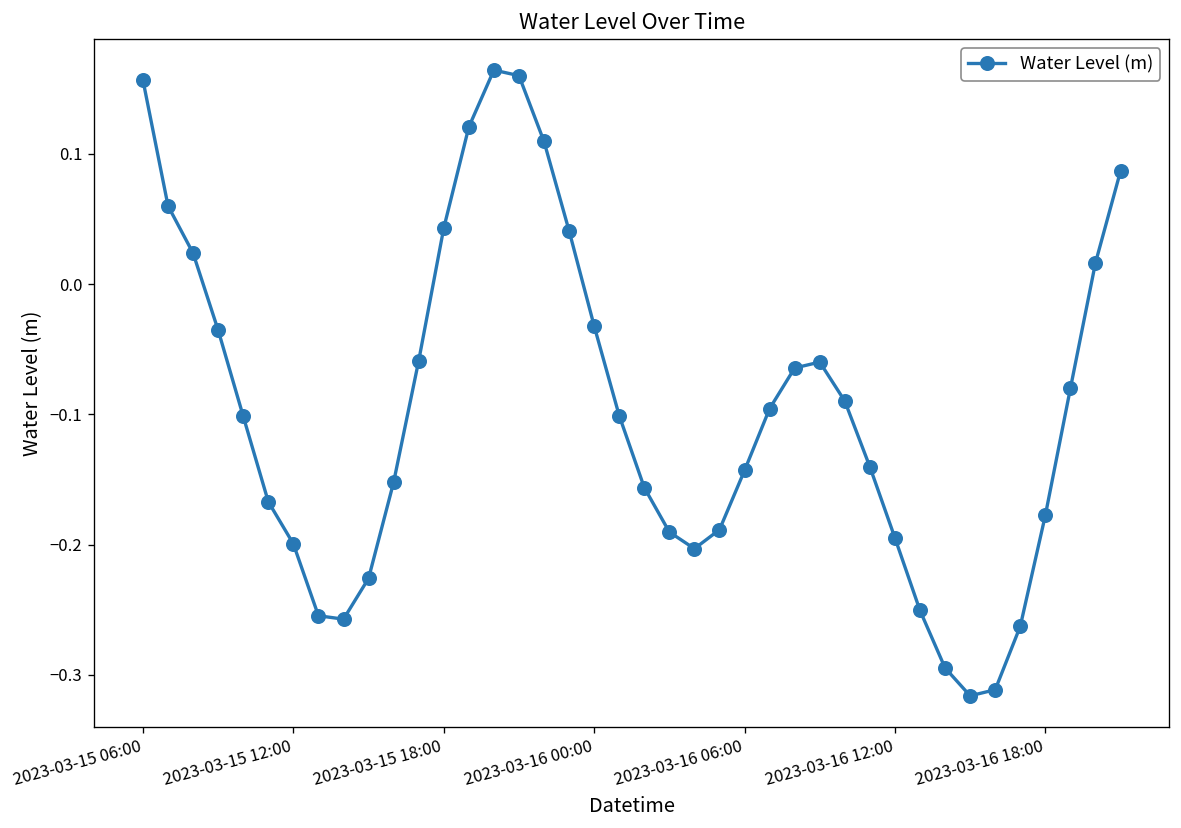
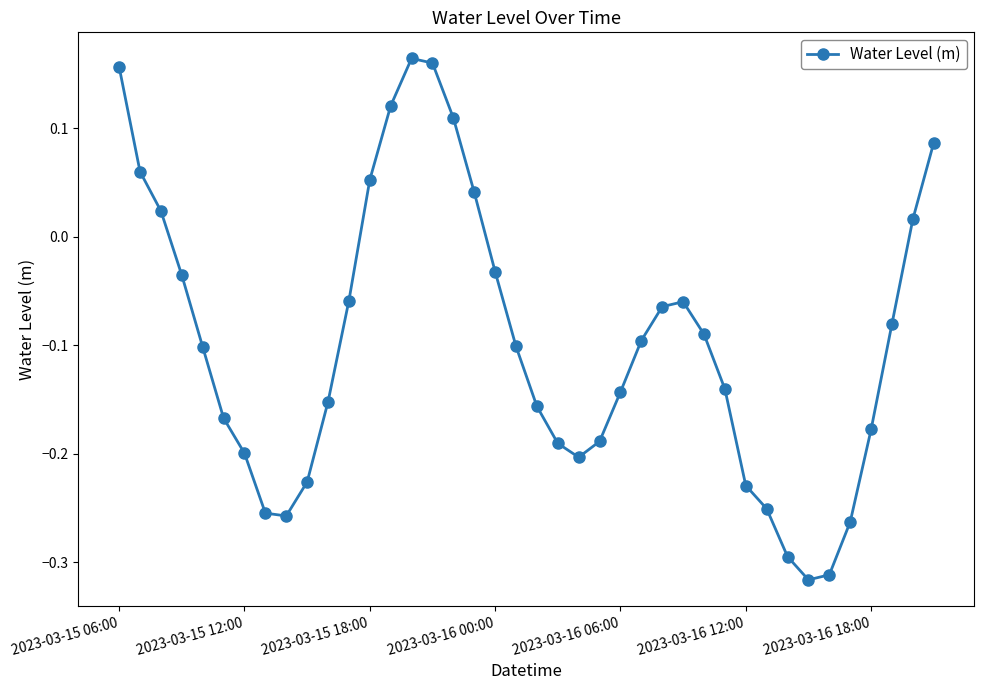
2023-03-15 18:00: 0.043 -> 0.052
2023-03-16 12:00: -0.195 -> -0.229
